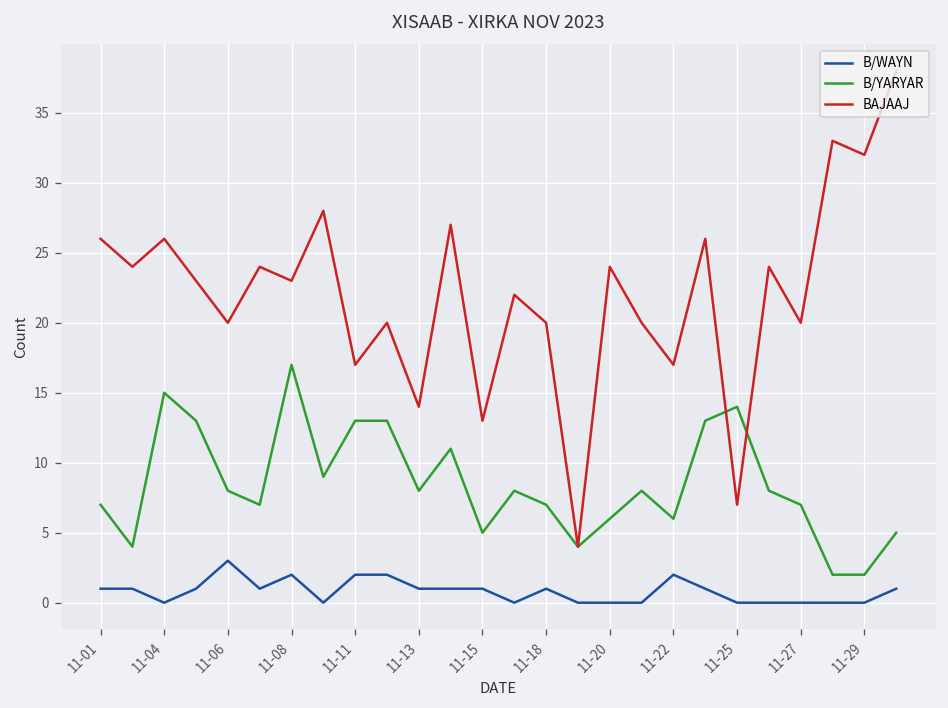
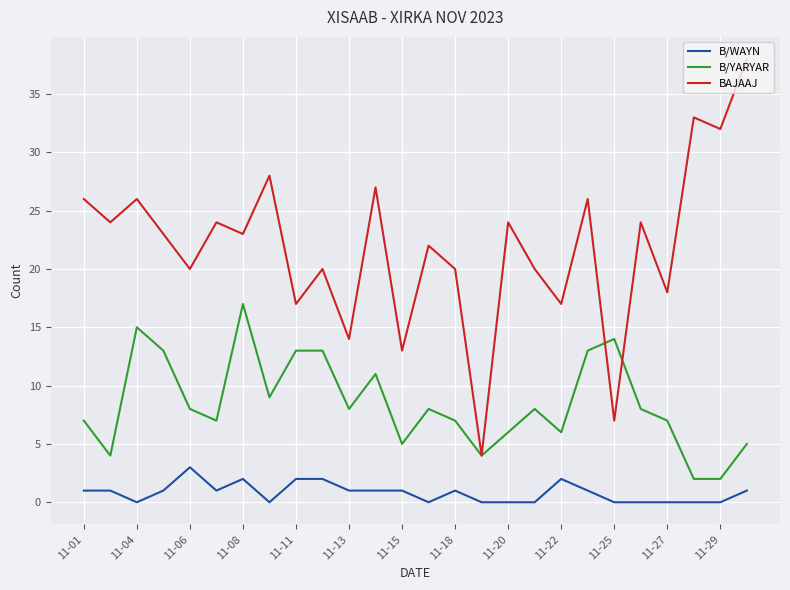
BAJAAJ, 11-27: 20 -> 18
